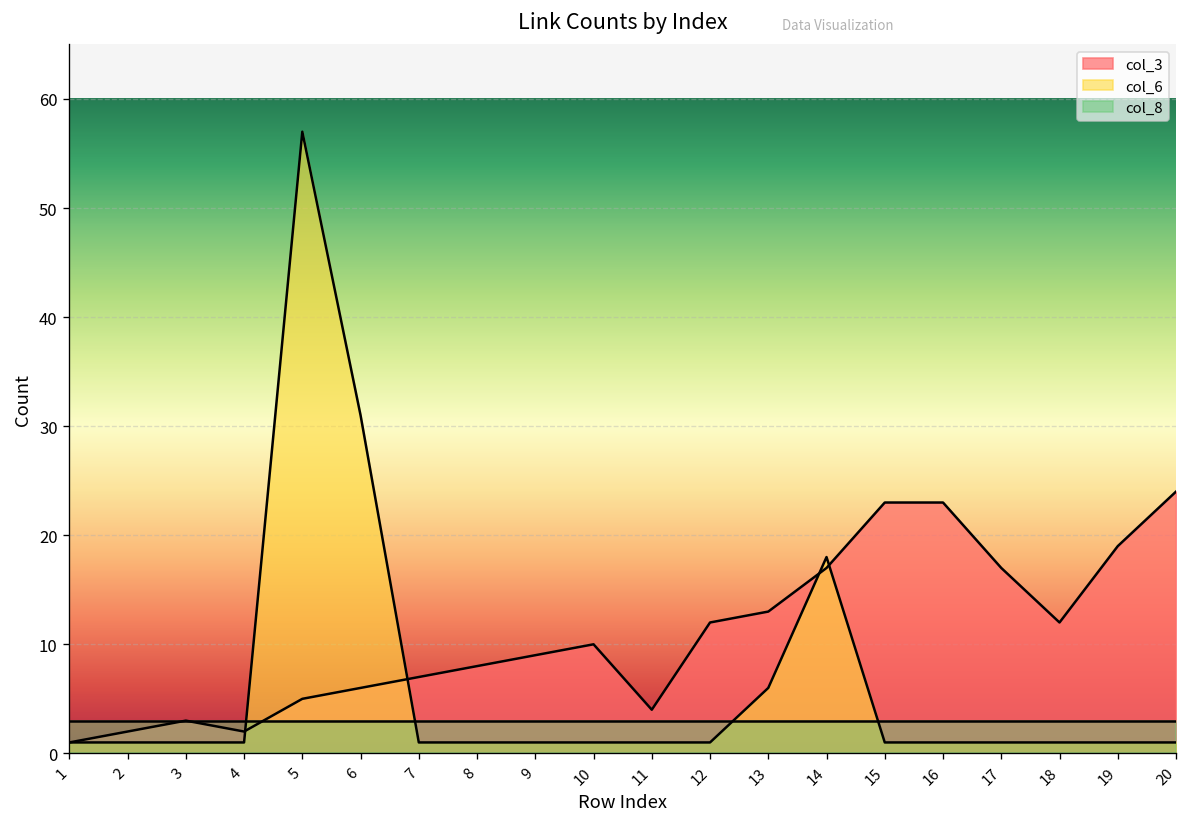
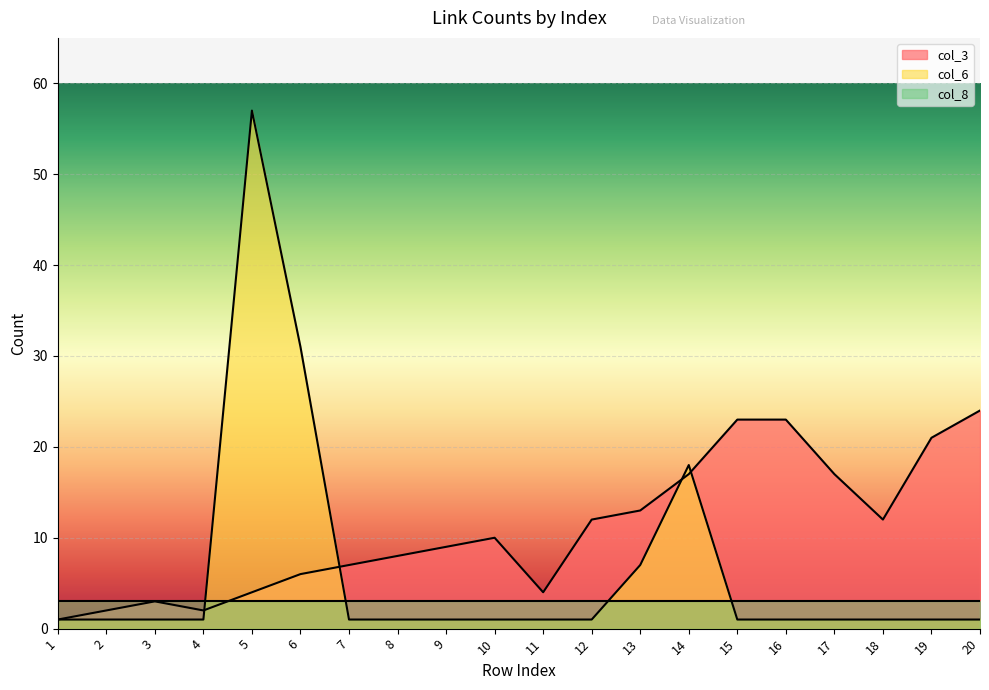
col_3, 5: 5 -> 4
col_6, 13: 6 -> 7
col_3, 19: 19 -> 21
